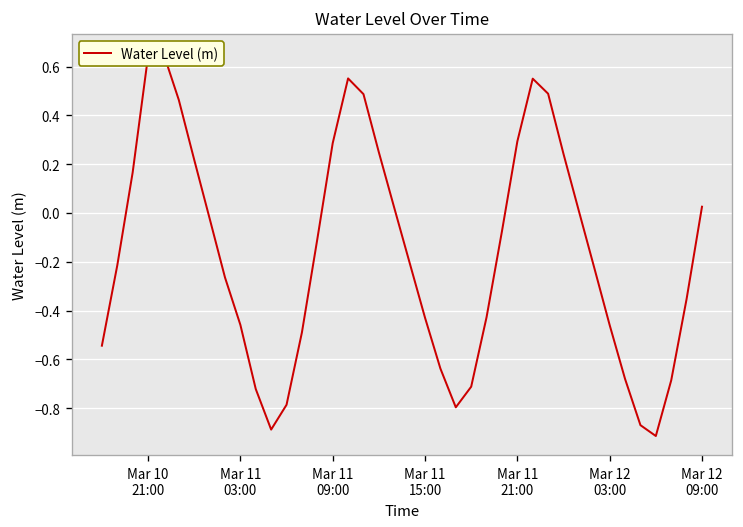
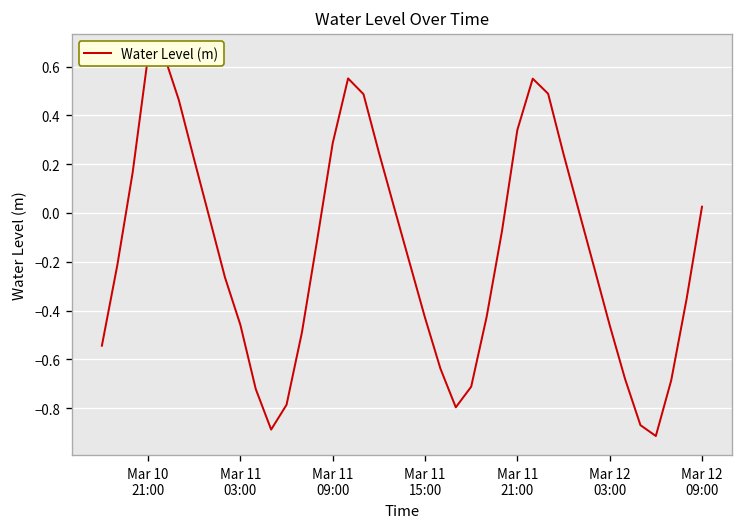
Mar 11 21:00: 0.29 -> 0.34
